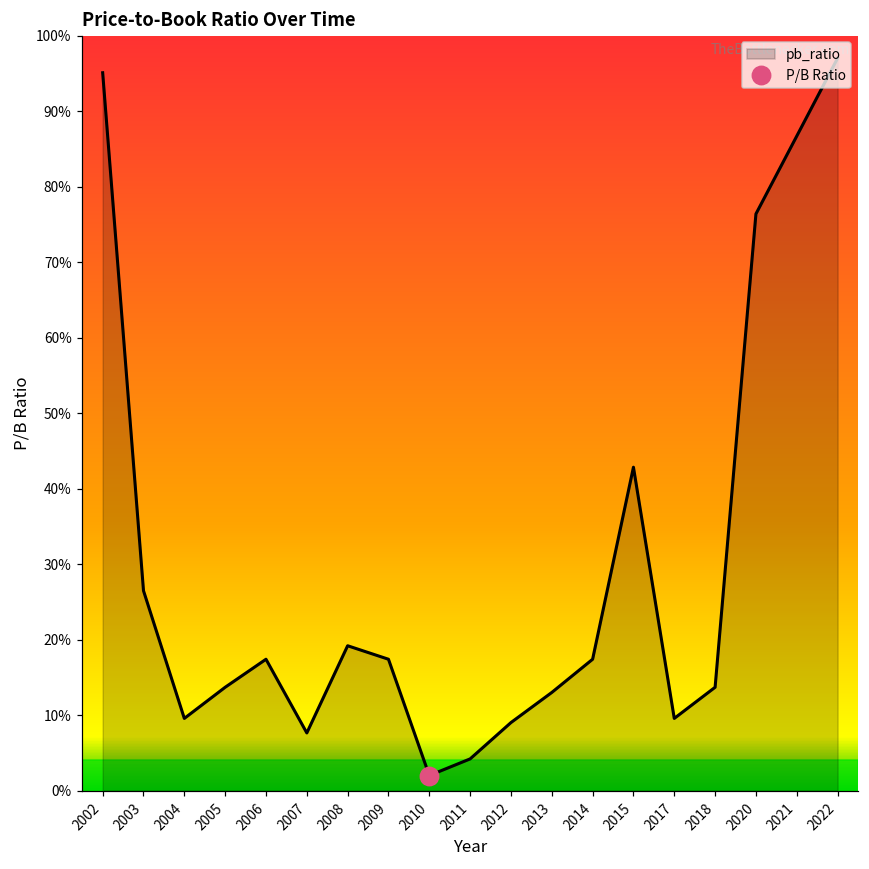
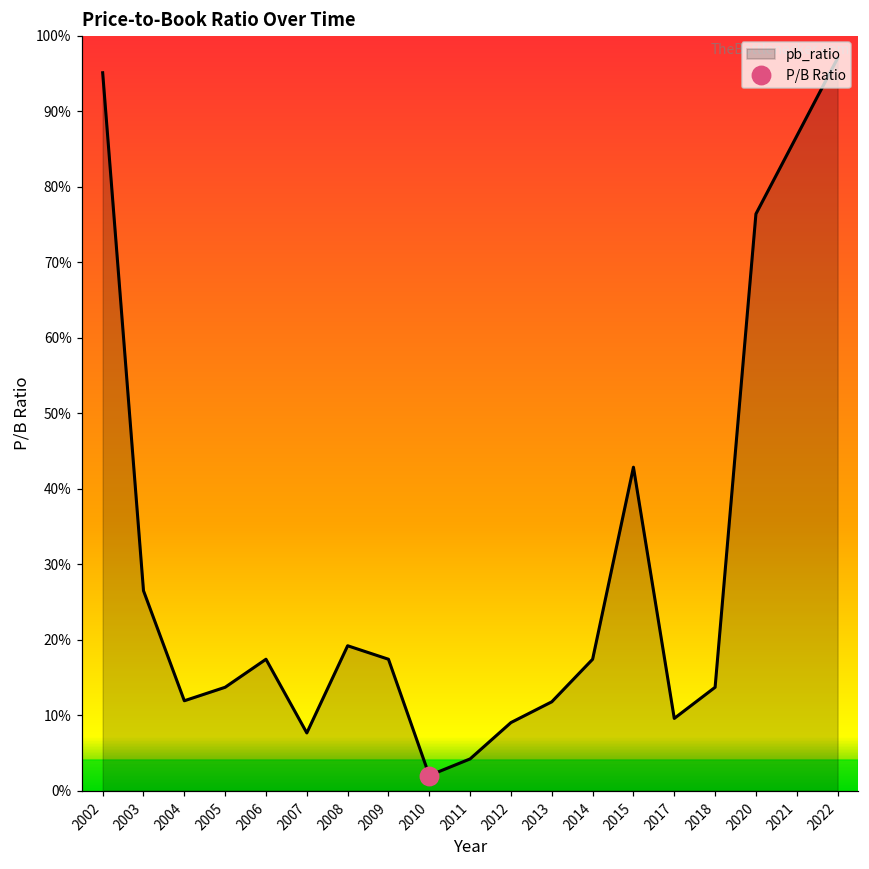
pb_ratio, 2004: 10% -> 12%
pb_ratio, 2013: 13% -> 12%
